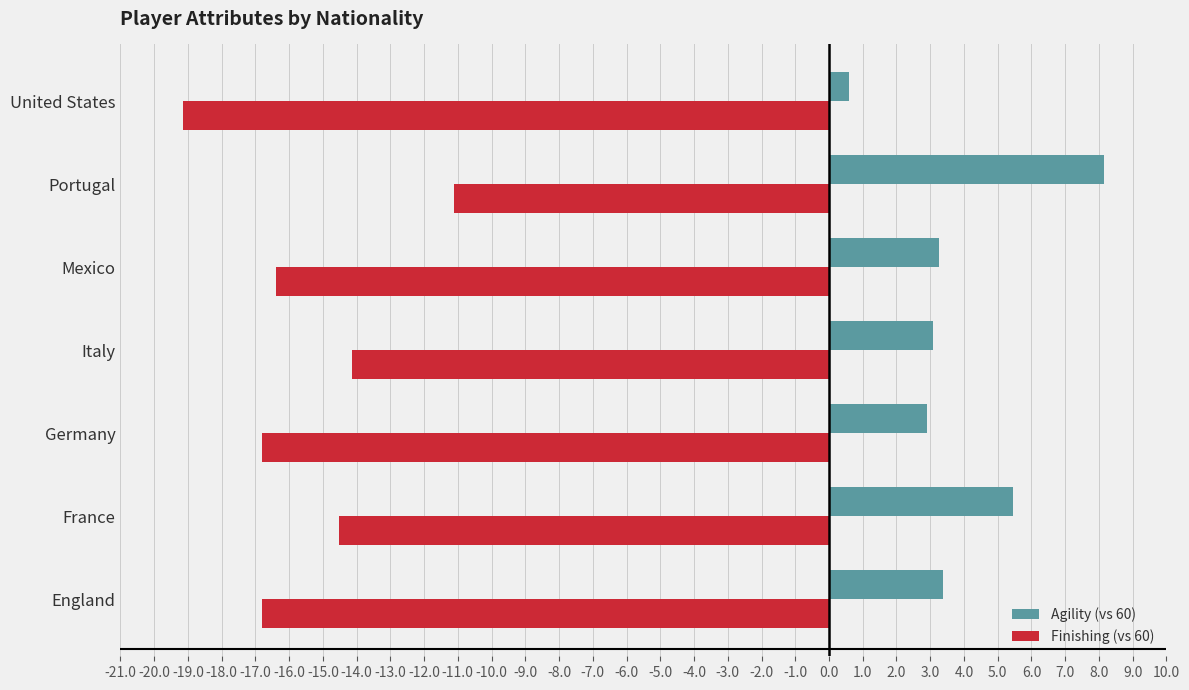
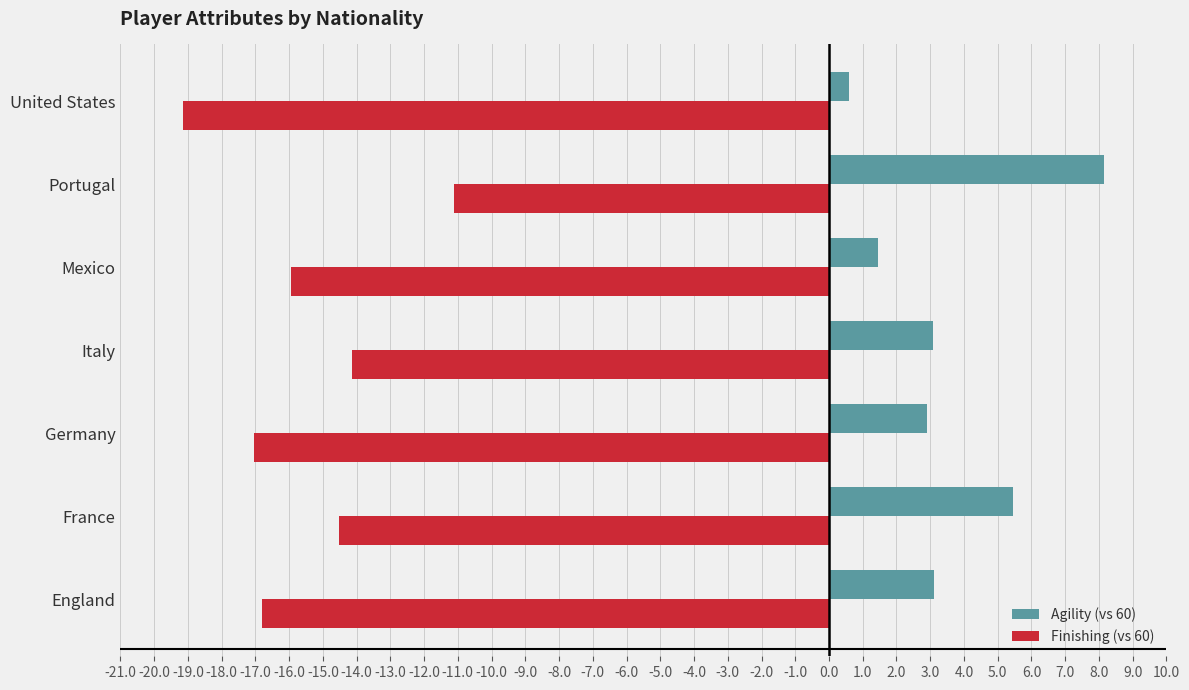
Agility (vs 60), Mexico: 3.3 -> 1.5
Finishing (vs 60), Mexico: -16.4 -> -15.9
Finishing (vs 60), Germany: -16.8 -> -17.0
Agility (vs 60), England: 3.4 -> 3.1
